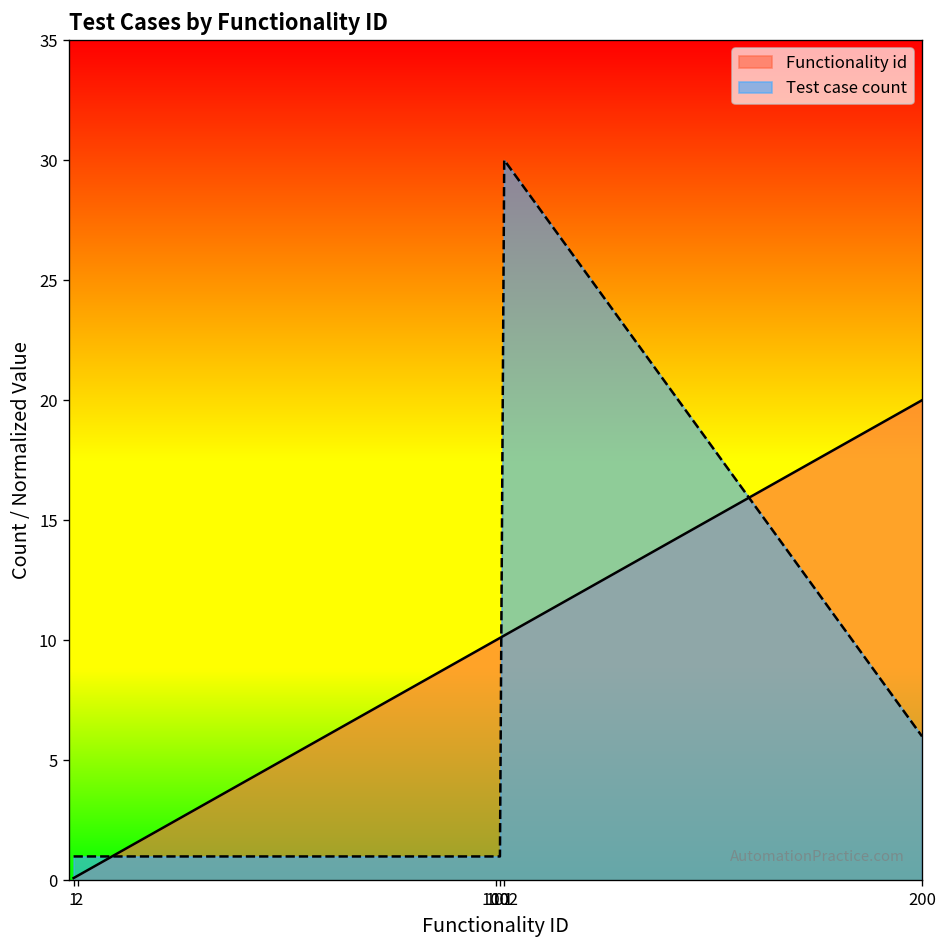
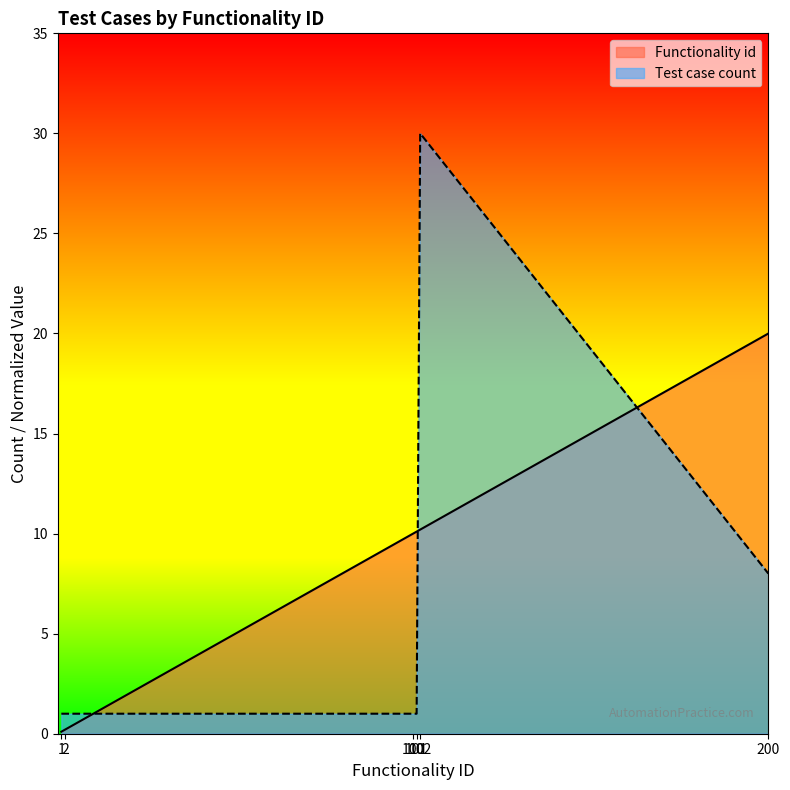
Test case count, 200: 6 -> 8
